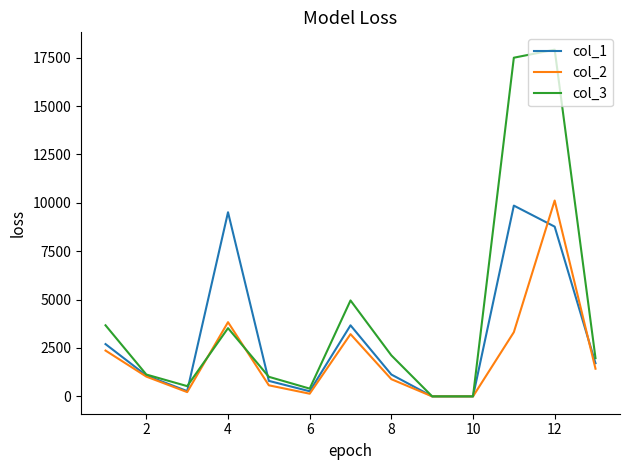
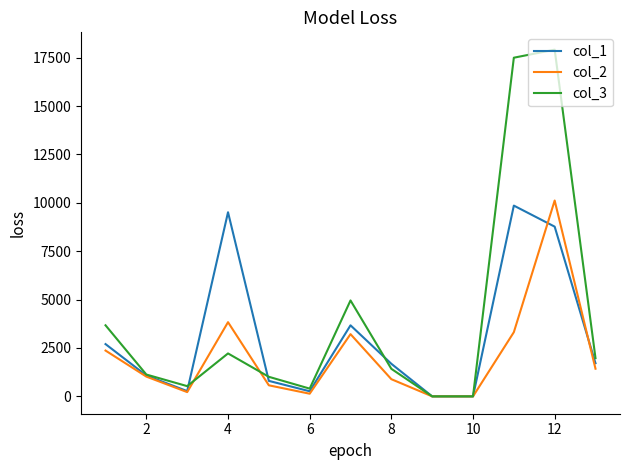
col_3, 4: 3500 -> 2200
col_1, 8: 1100 -> 1700
col_3, 8: 2100 -> 1400
